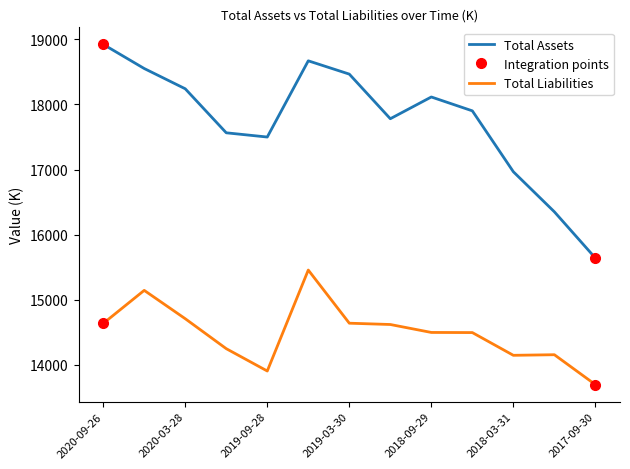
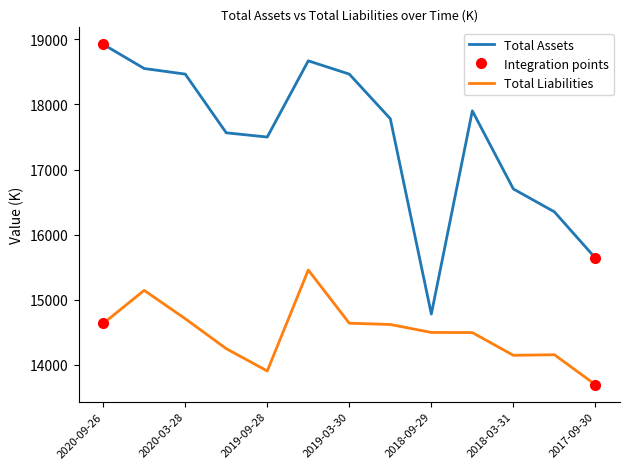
Total Assets, 2020-03-28: 18200 -> 18500
Total Assets, 2018-09-29: 18100 -> 14800
Total Assets, 2018-03-31: 17000 -> 16700
